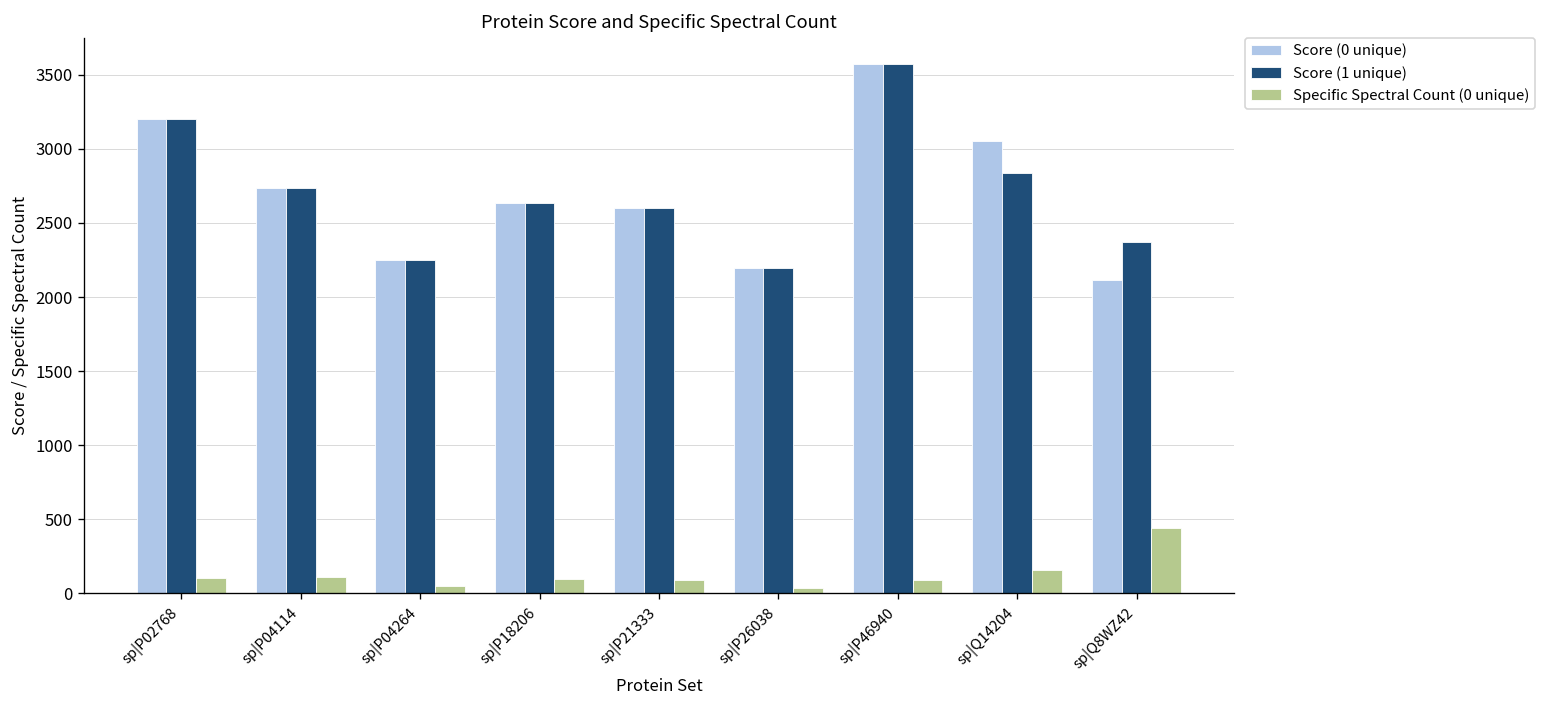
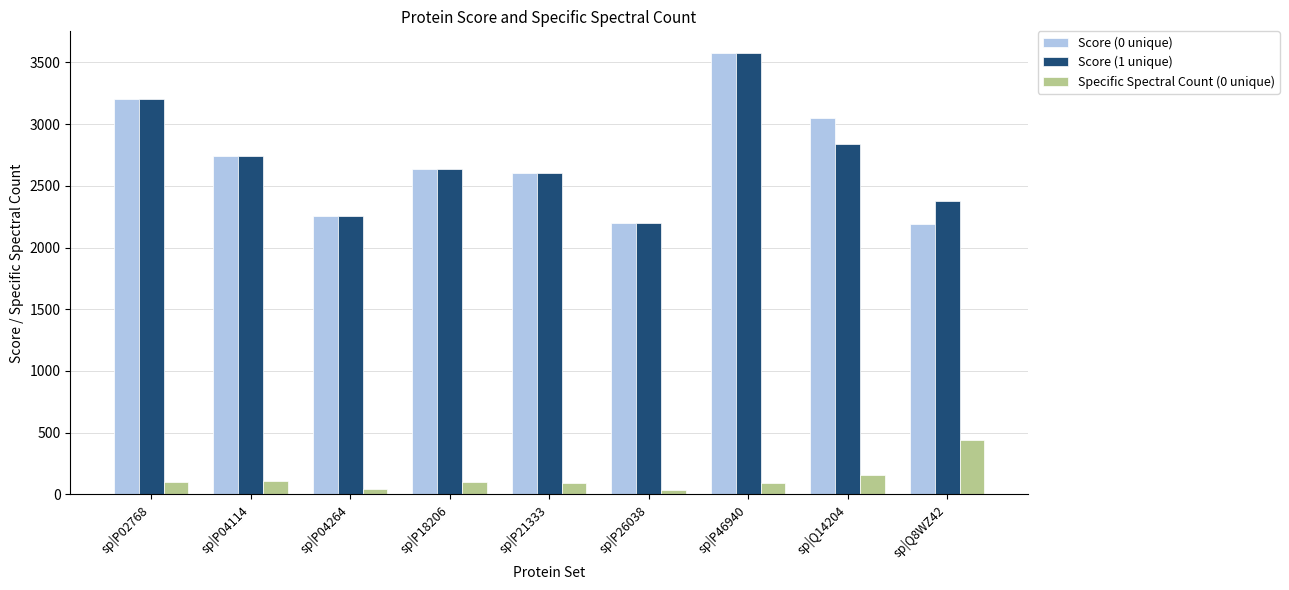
Score (0 unique), sp|Q8WZ42: 2120 -> 2190
